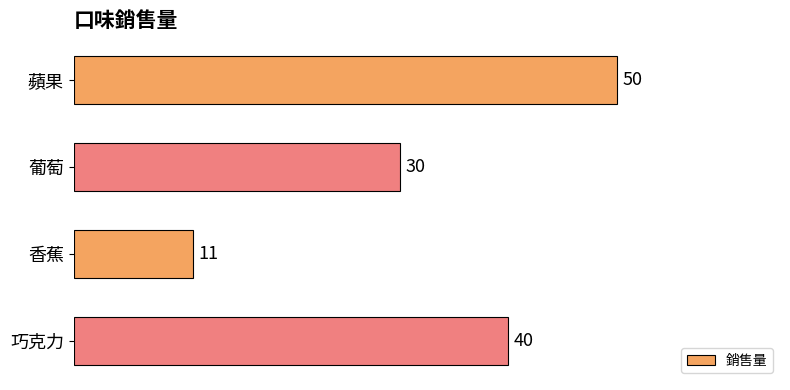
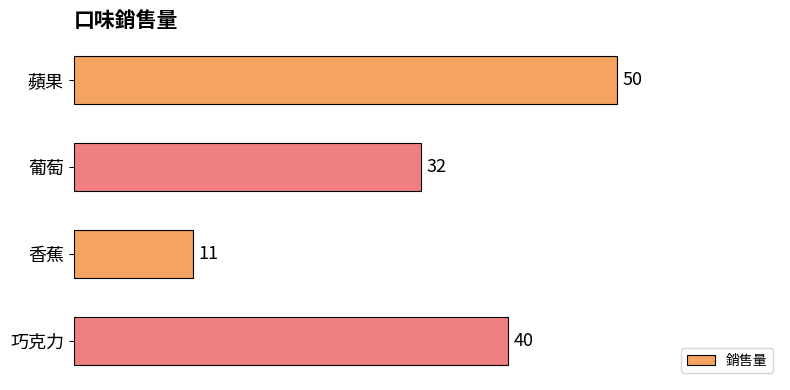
葡萄: 30 -> 32
